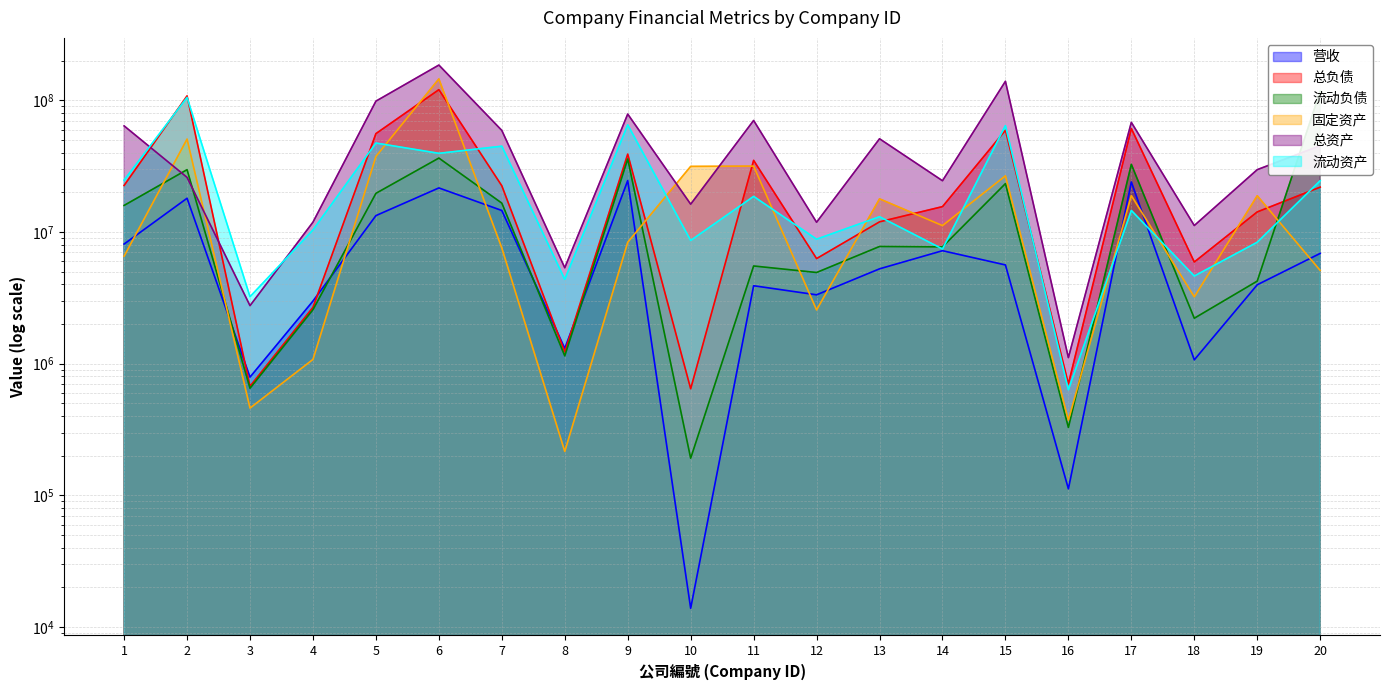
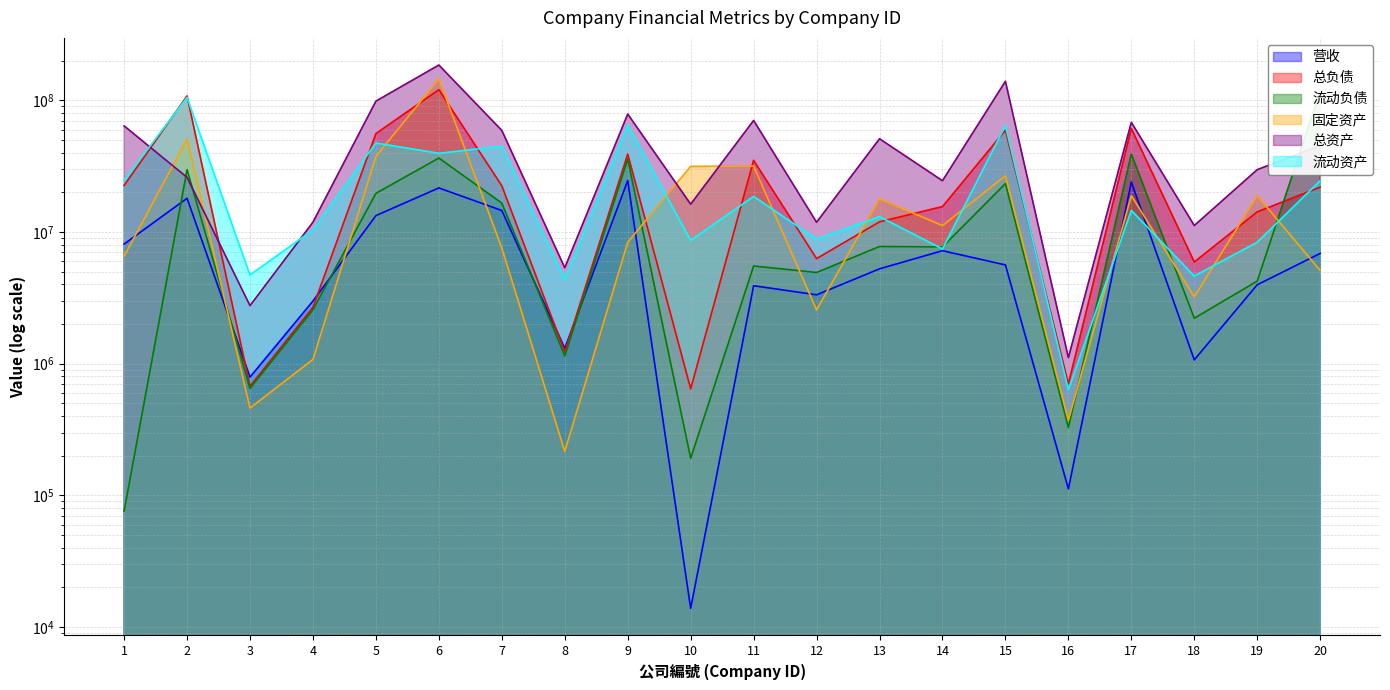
流动负债, 1: 16000000 -> 80000
流动资产, 3: 3200000 -> 4700000
流动负债, 17: 33000000 -> 39000000
